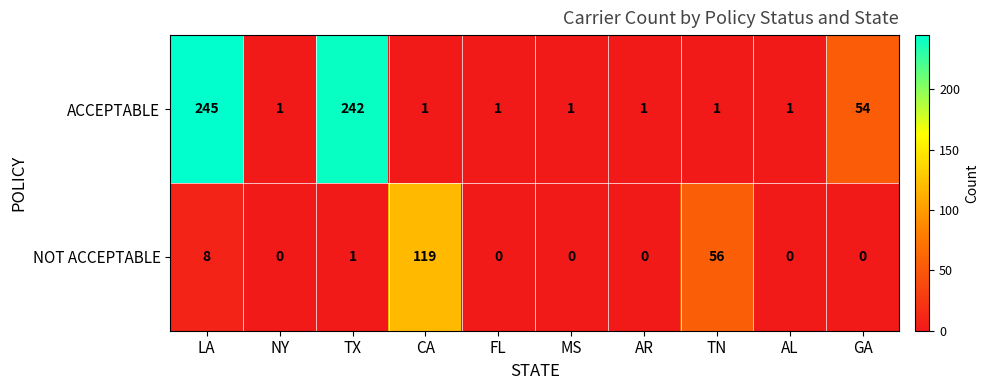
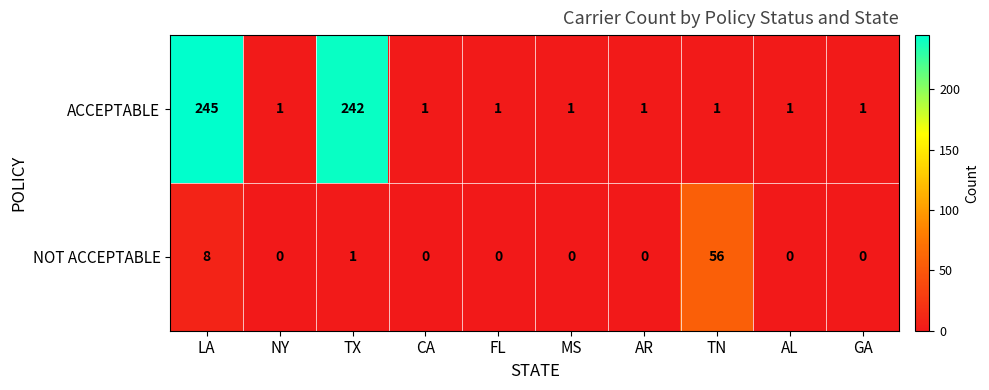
ACCEPTABLE, GA: 54 -> 1
NOT ACCEPTABLE, CA: 119 -> 0
